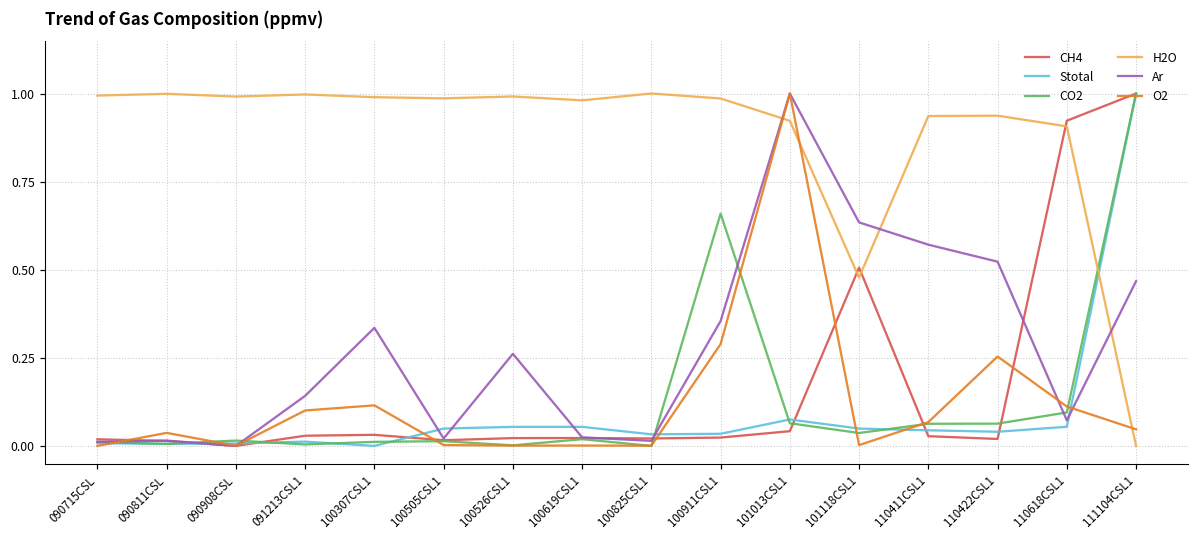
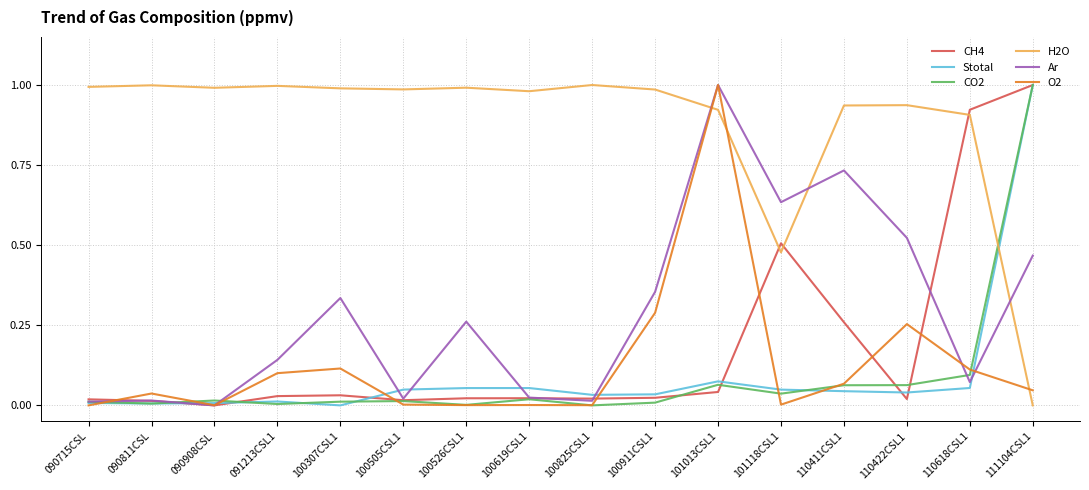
CO2, 100911CSL1: 0.66 -> 0.01
CH4, 110411CSL1: 0.03 -> 0.26
Ar, 110411CSL1: 0.57 -> 0.73
